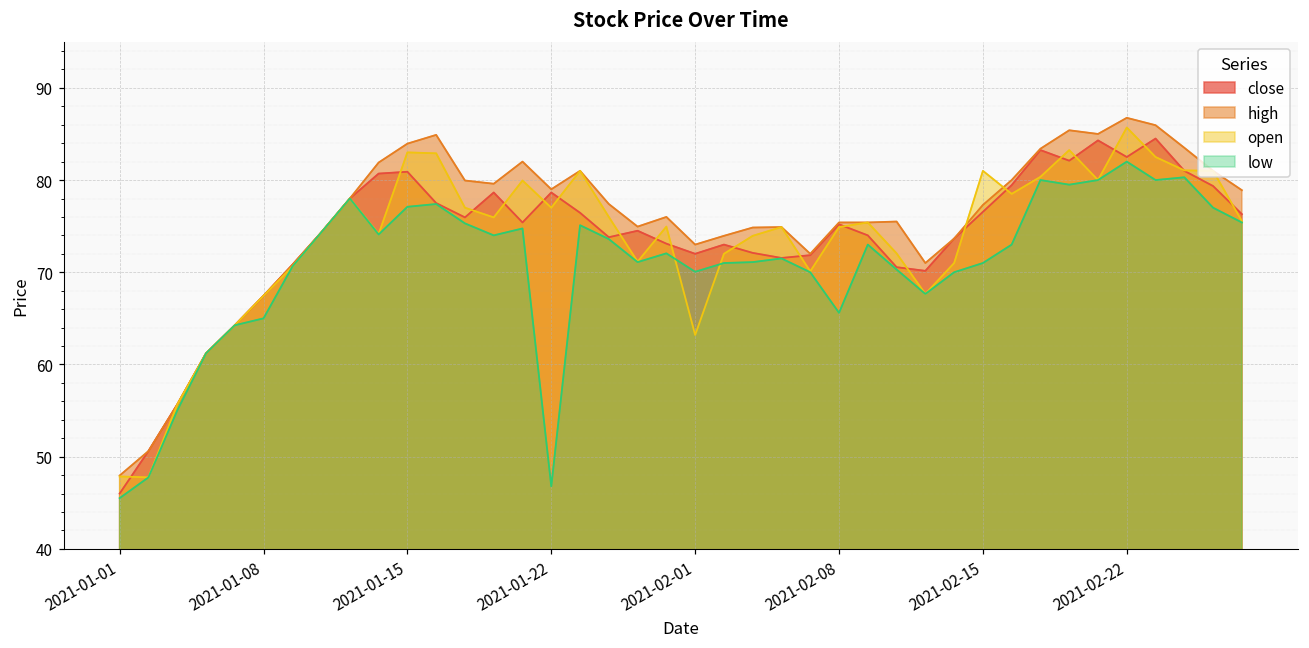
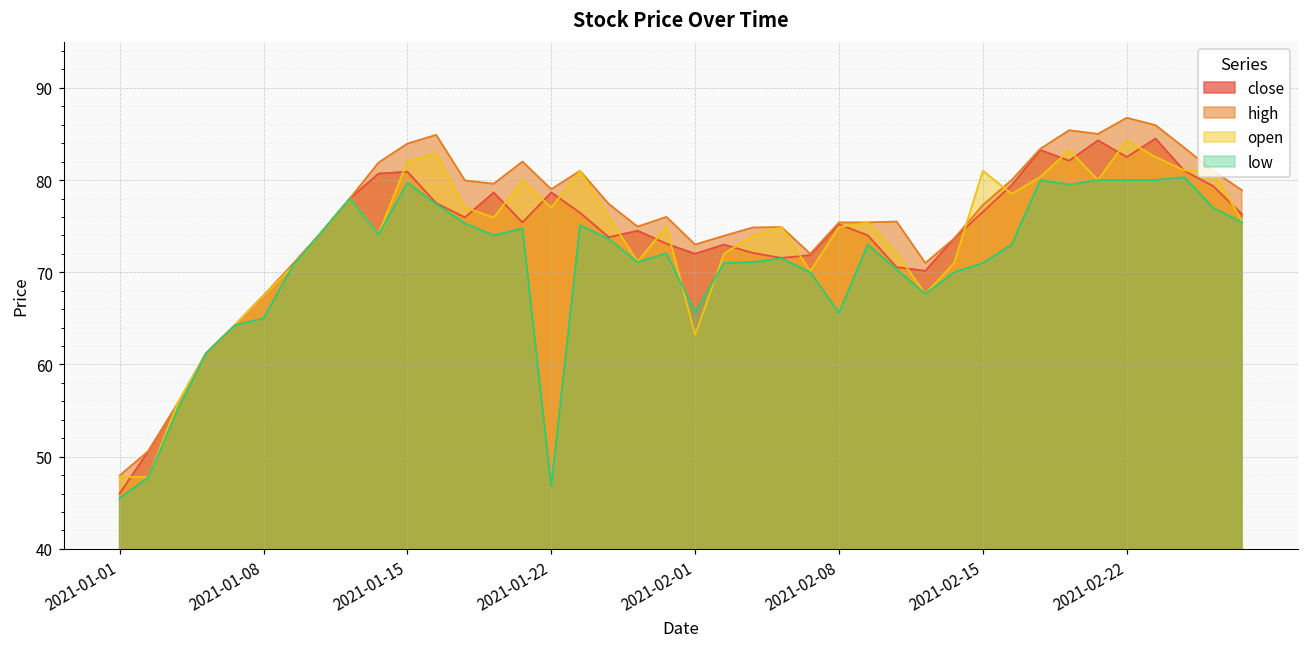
open, 2021-01-15: 83 -> 82
low, 2021-01-15: 77 -> 80
low, 2021-02-01: 70 -> 66
open, 2021-02-22: 86 -> 84
low, 2021-02-22: 82 -> 80
